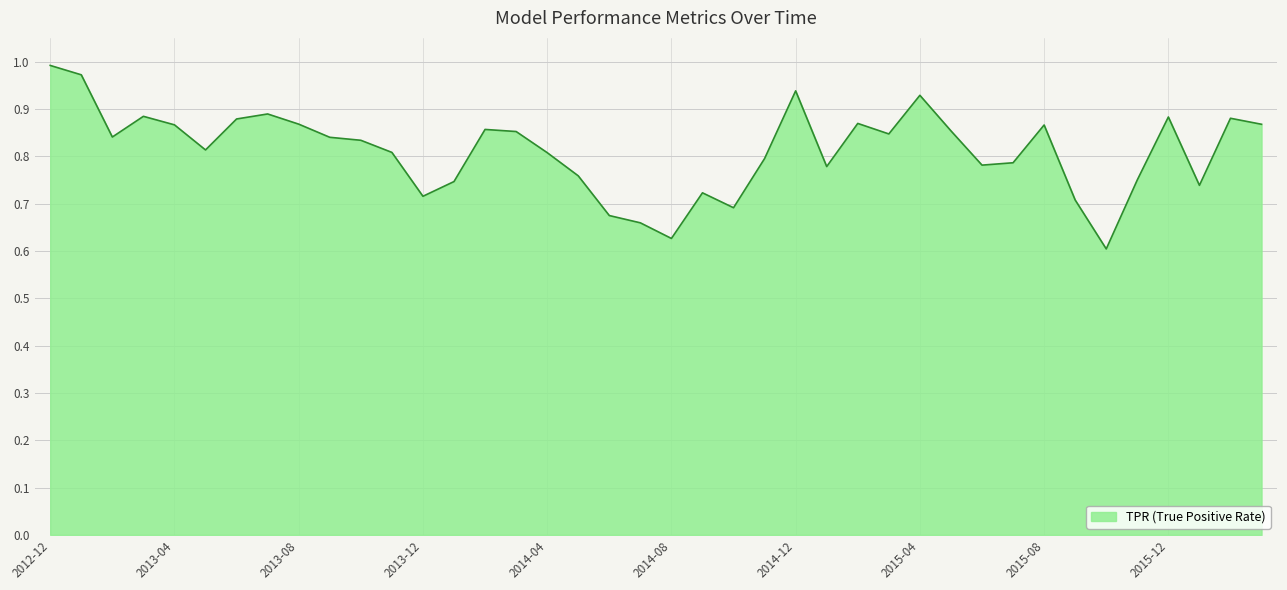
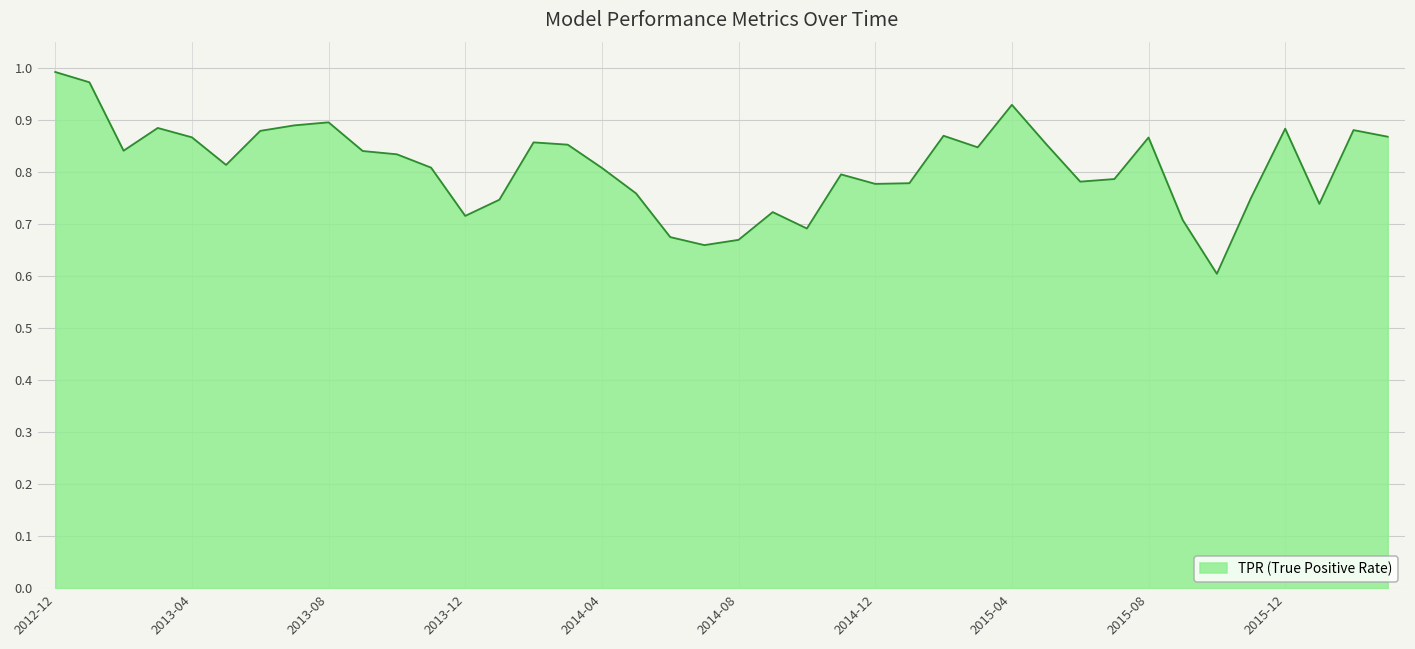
2013-08: 0.87 -> 0.90
2014-08: 0.63 -> 0.67
2014-12: 0.94 -> 0.78
